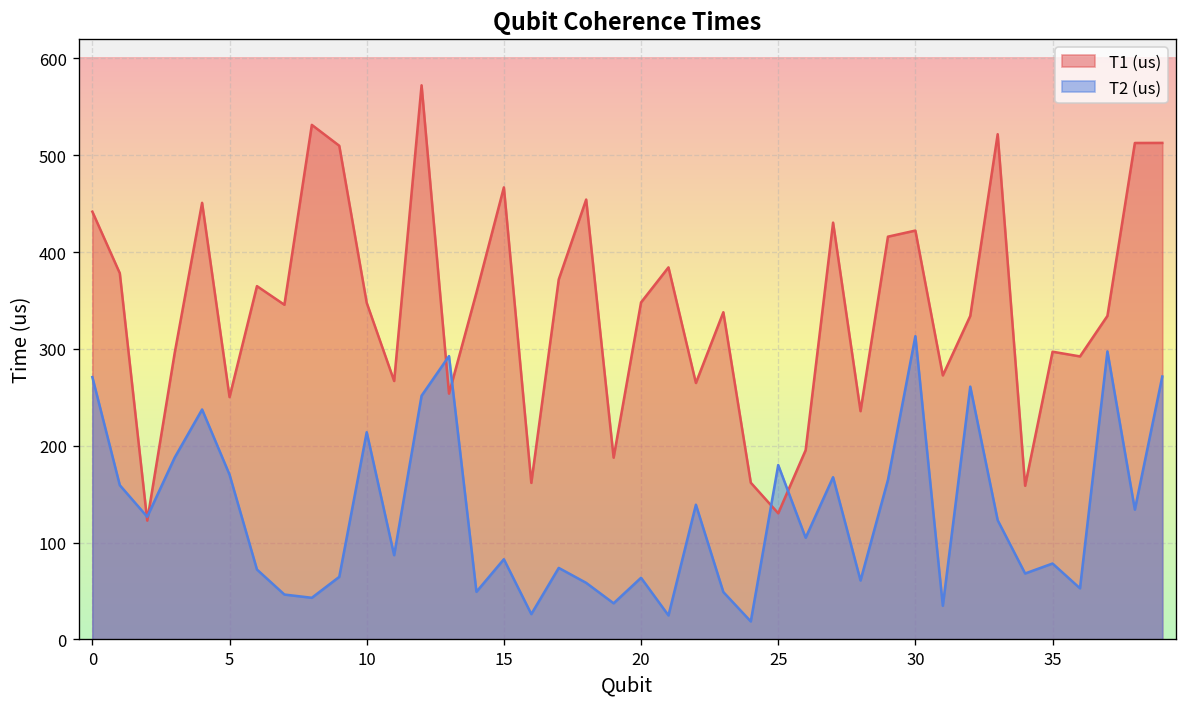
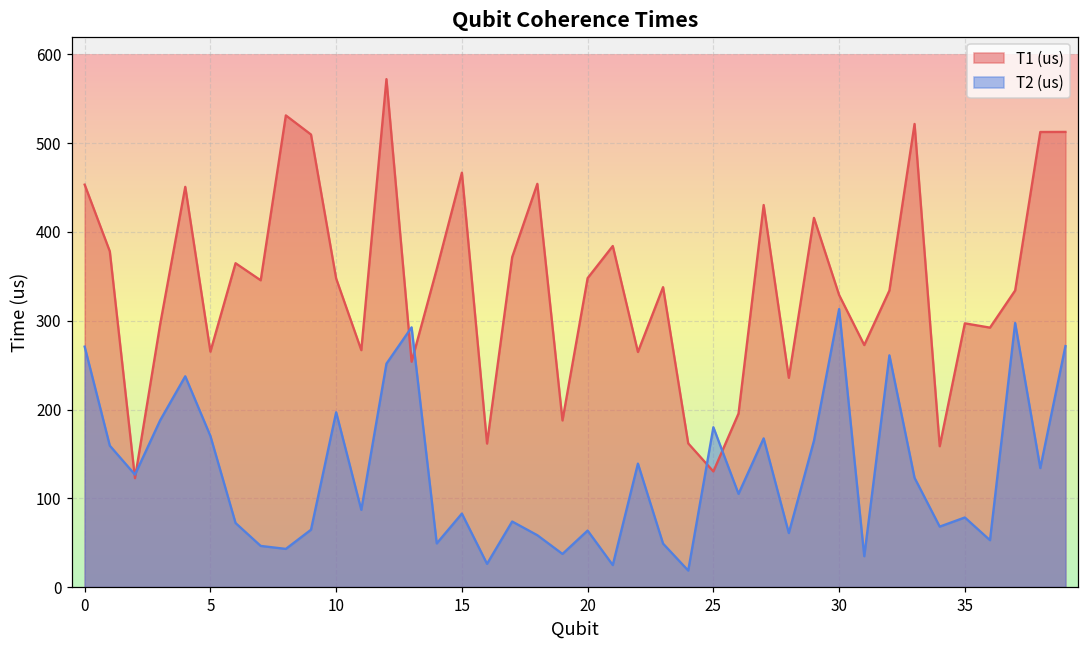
T1 (us), 0: 440 -> 450
T1 (us), 5: 250 -> 270
T2 (us), 10: 210 -> 200
T1 (us), 30: 420 -> 330
